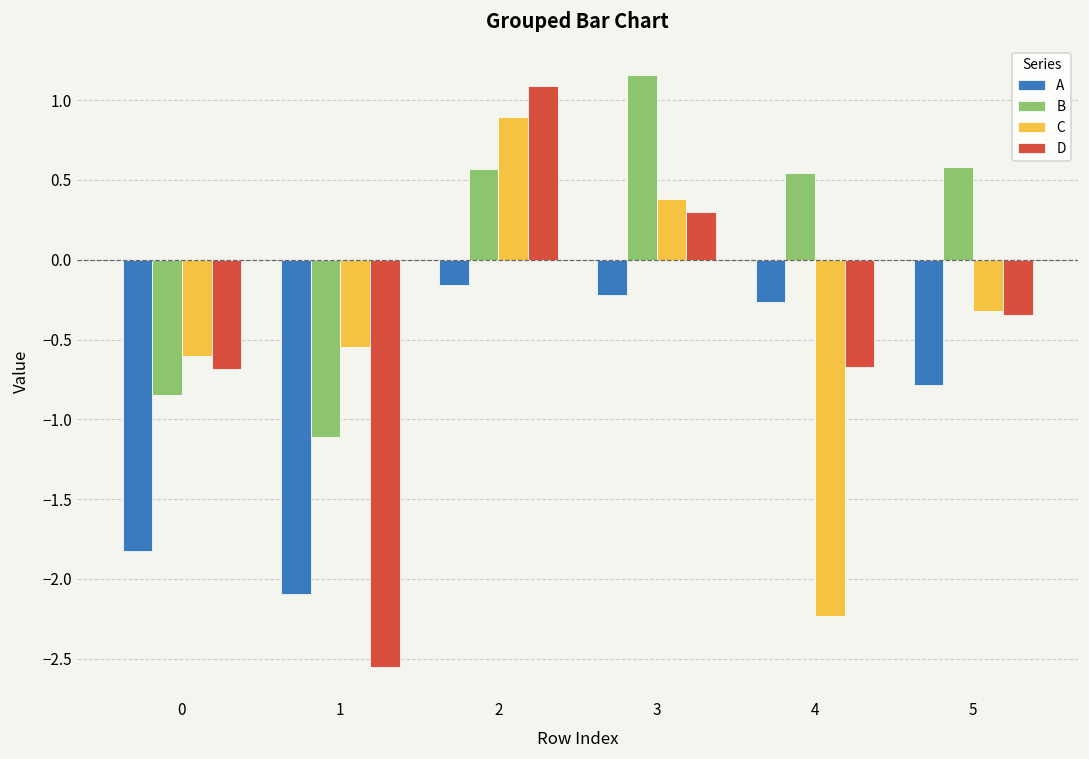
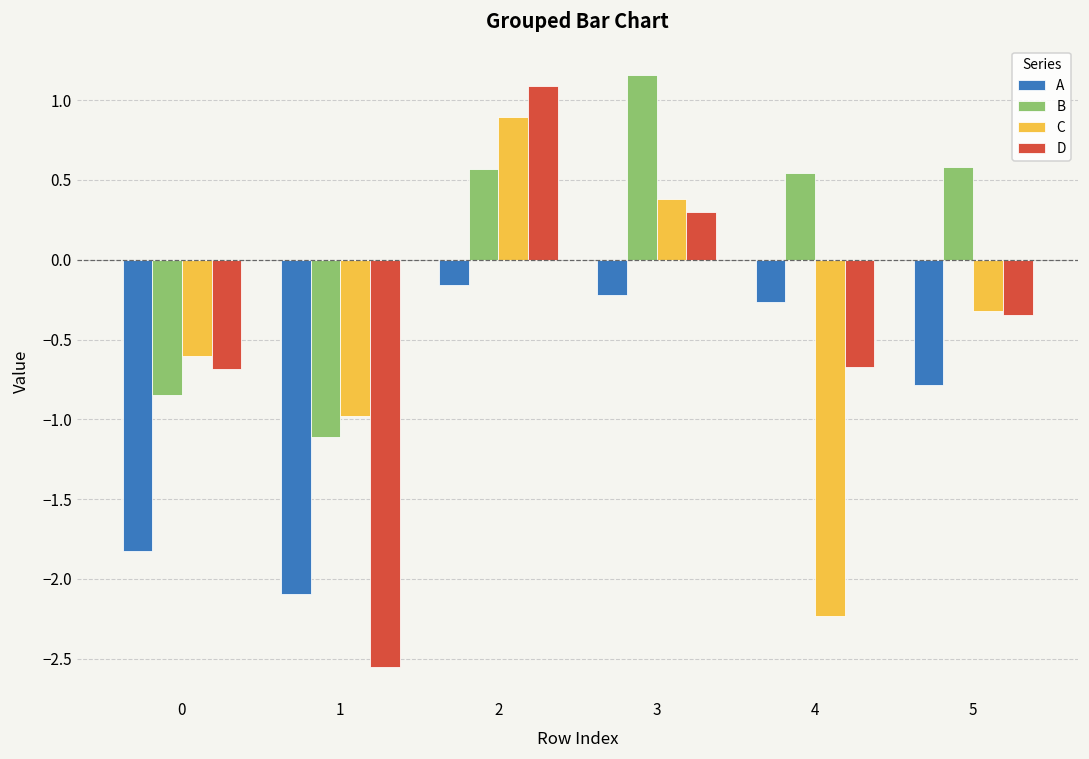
C, 1: -0.54 -> -0.98
